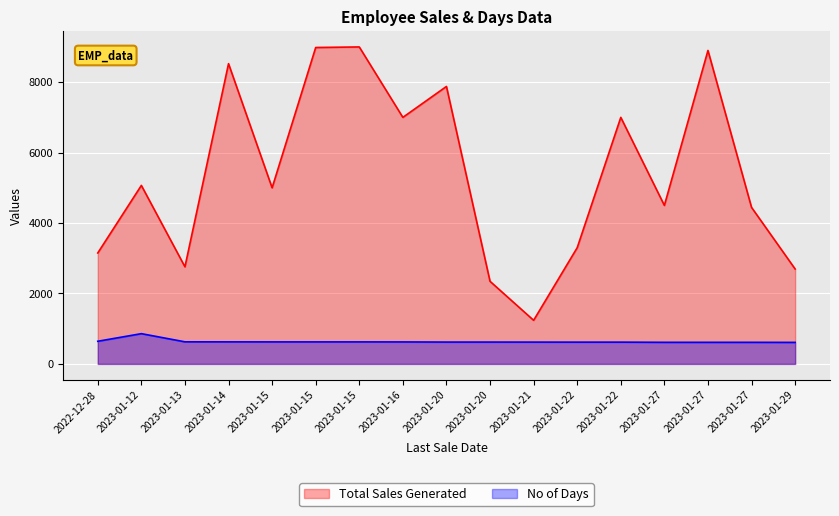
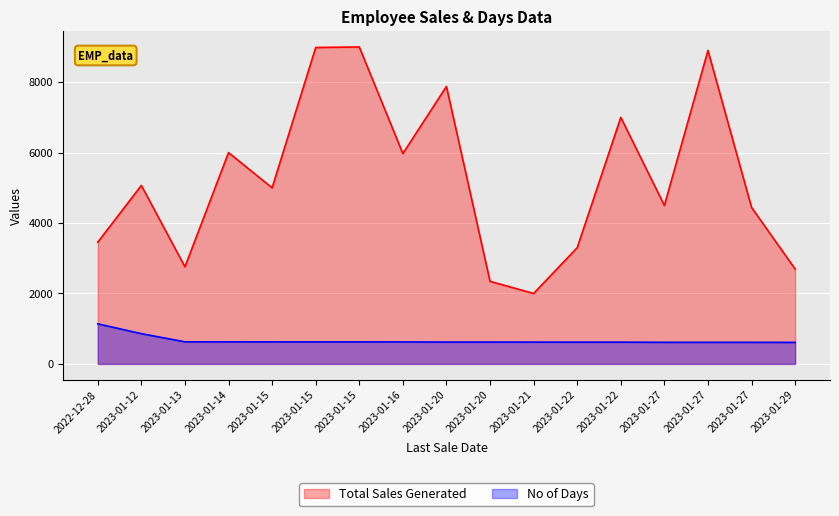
Total Sales Generated, 2022-12-28: 3200 -> 3500
No of Days, 2022-12-28: 600 -> 1100
Total Sales Generated, 2023-01-14: 8500 -> 6000
Total Sales Generated, 2023-01-16: 7000 -> 6000
Total Sales Generated, 2023-01-21: 1200 -> 2000
